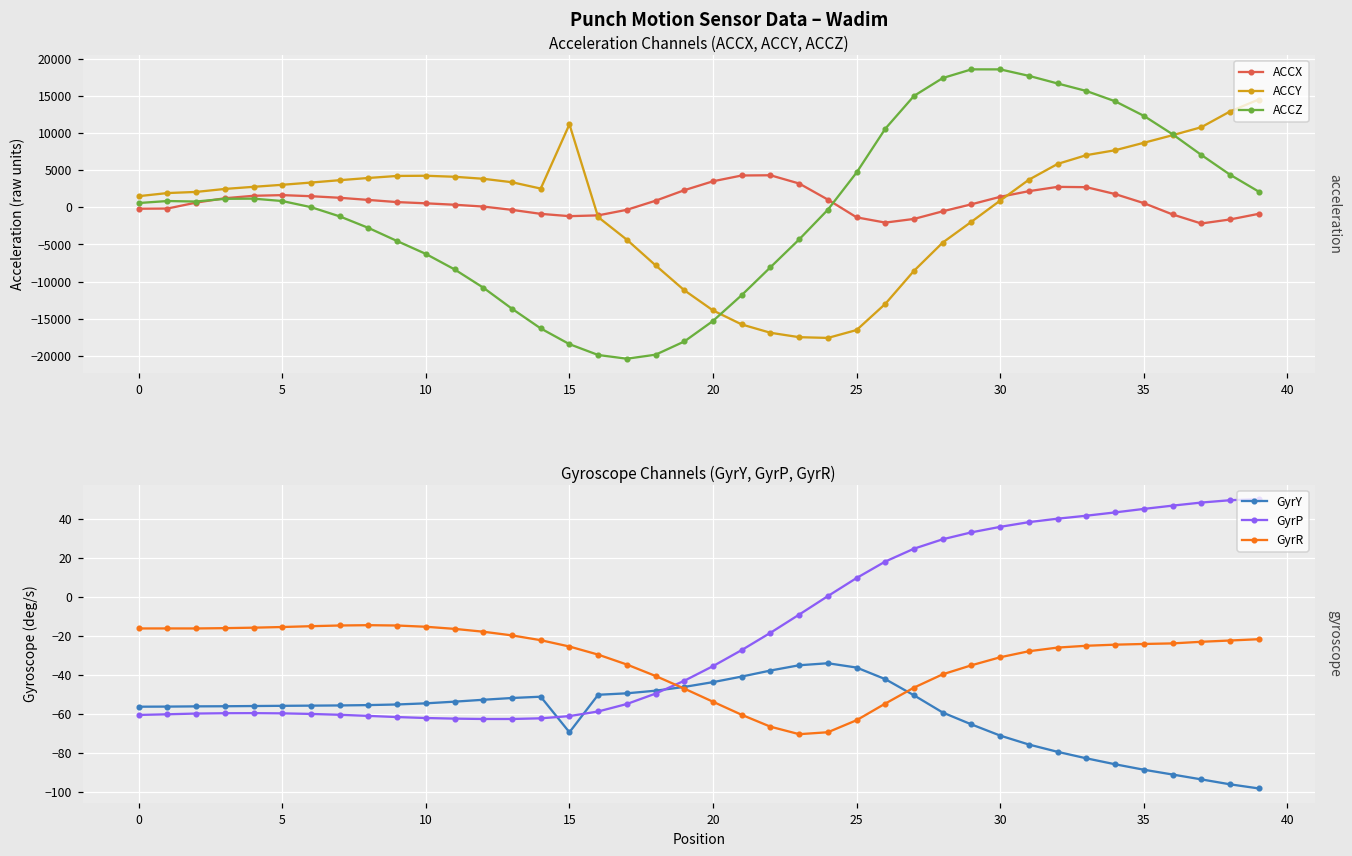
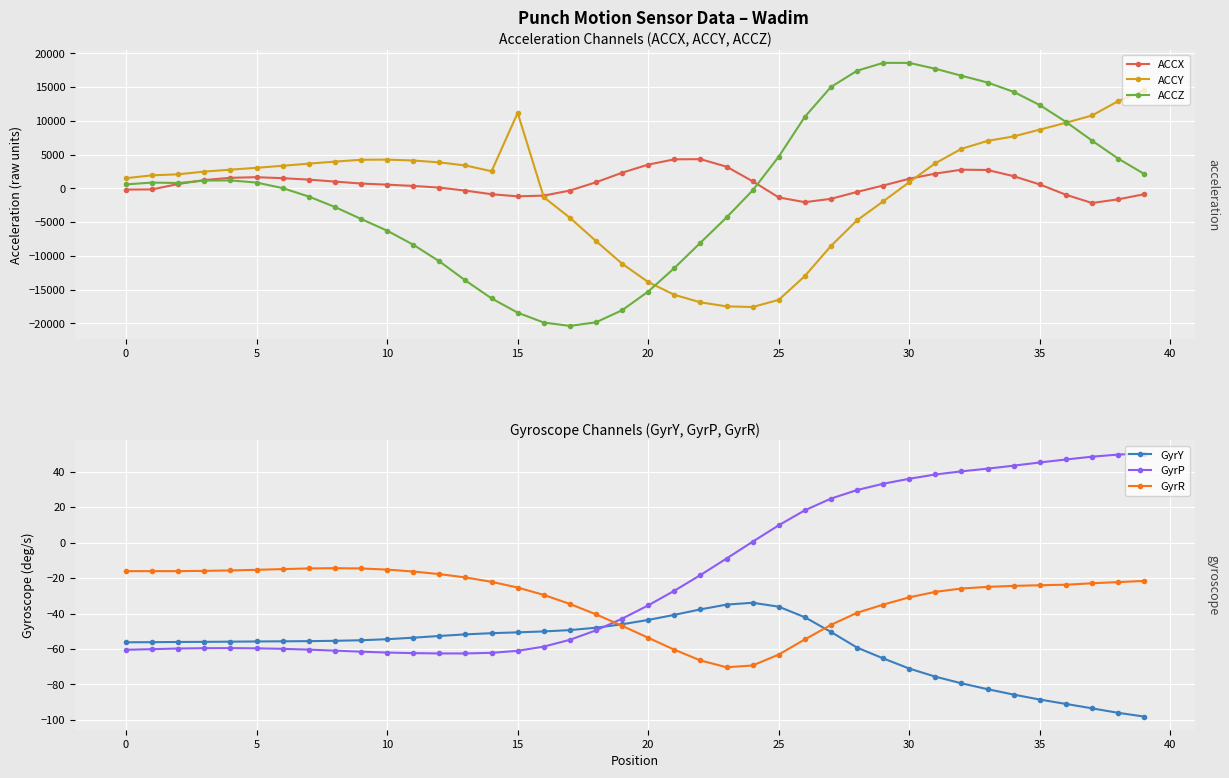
Gyroscope Channels (GyrY, GyrP, GyrR), GyrY, 15: -69 -> -51
